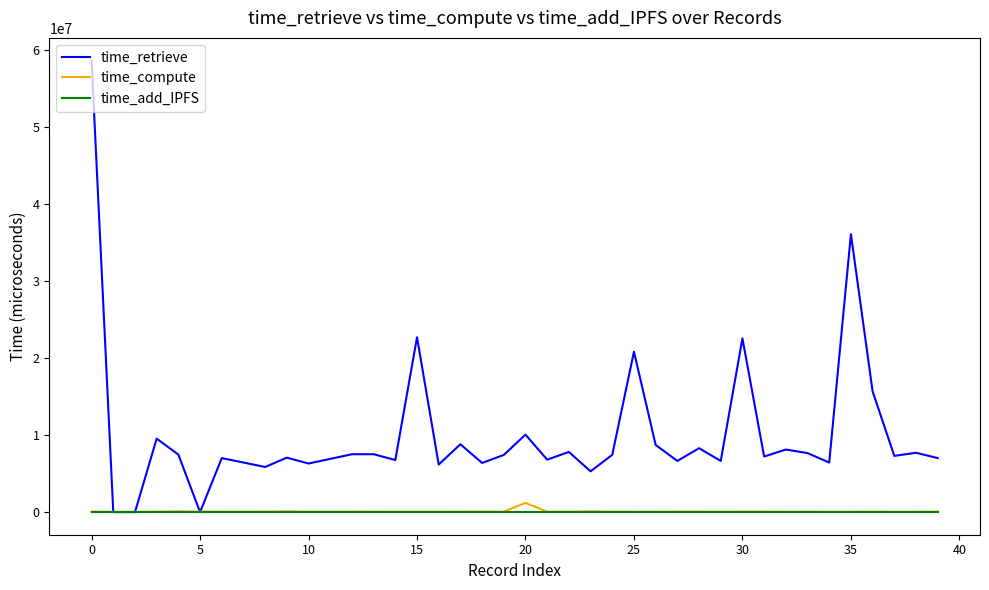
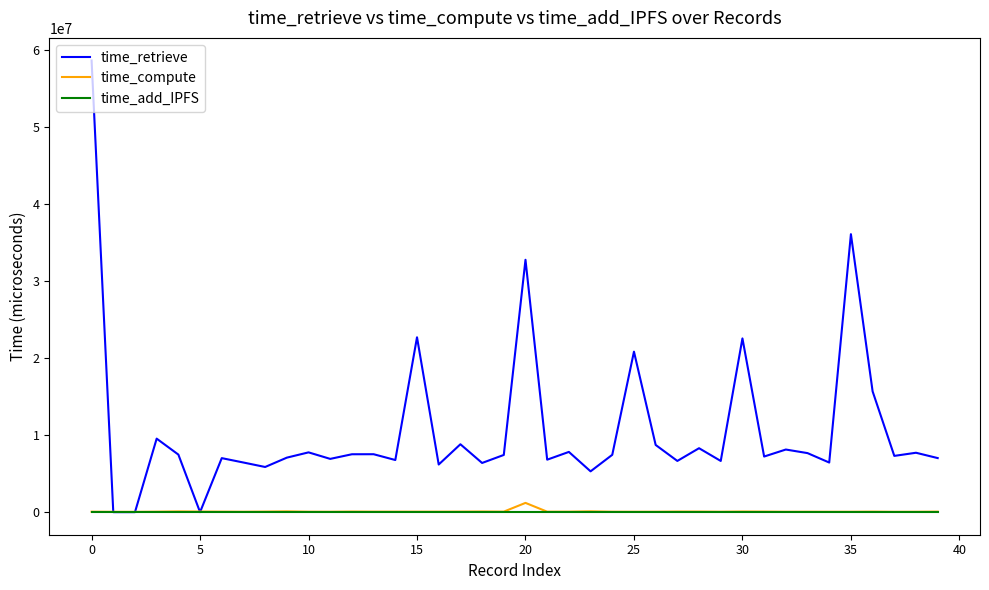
time_retrieve, 10: 6000000 -> 8000000
time_retrieve, 20: 10000000 -> 33000000
